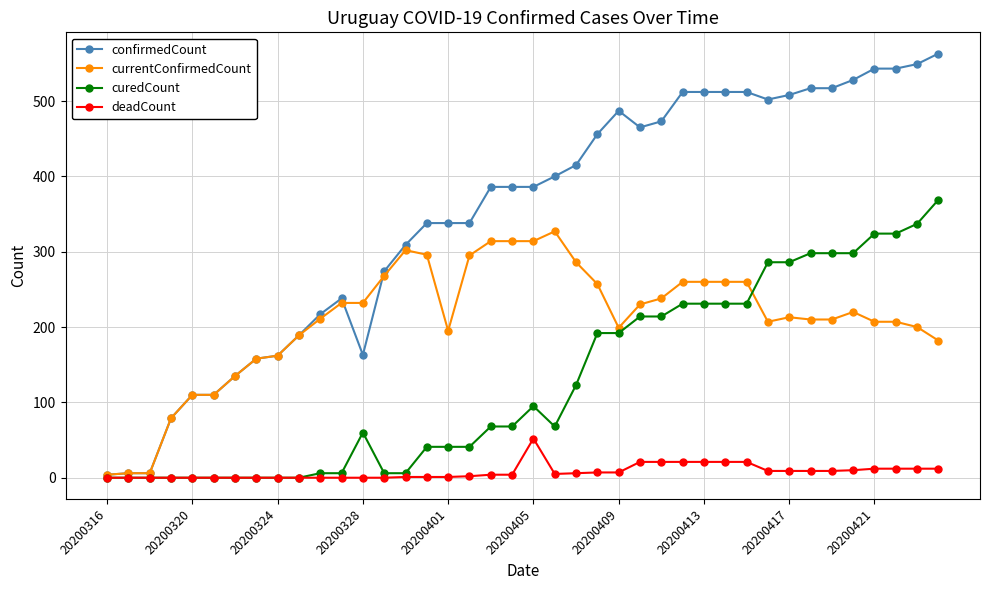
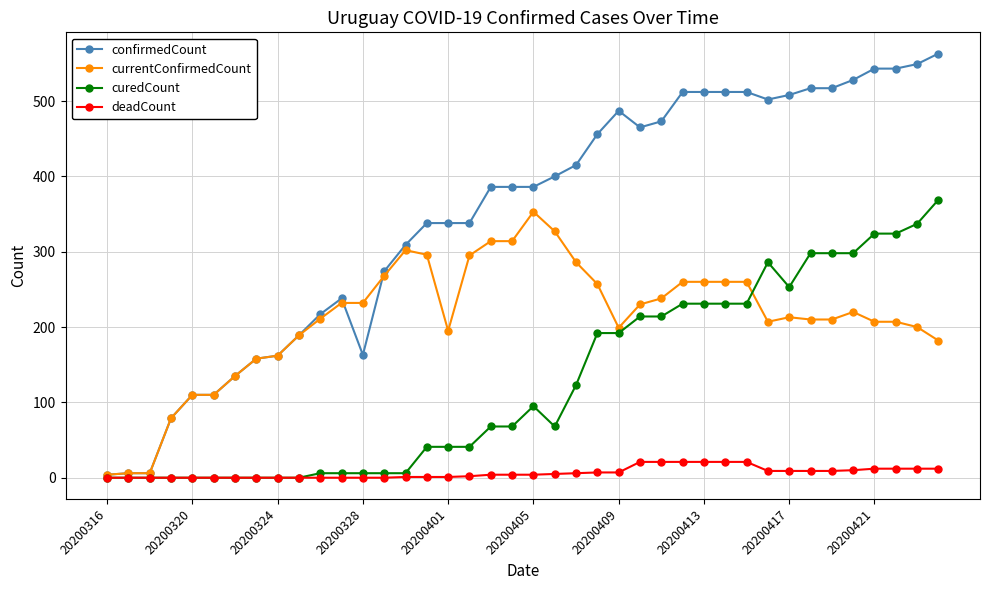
curedCount, 20200328: 60 -> 10
currentConfirmedCount, 20200405: 310 -> 350
deadCount, 20200405: 50 -> 0
curedCount, 20200417: 290 -> 250
